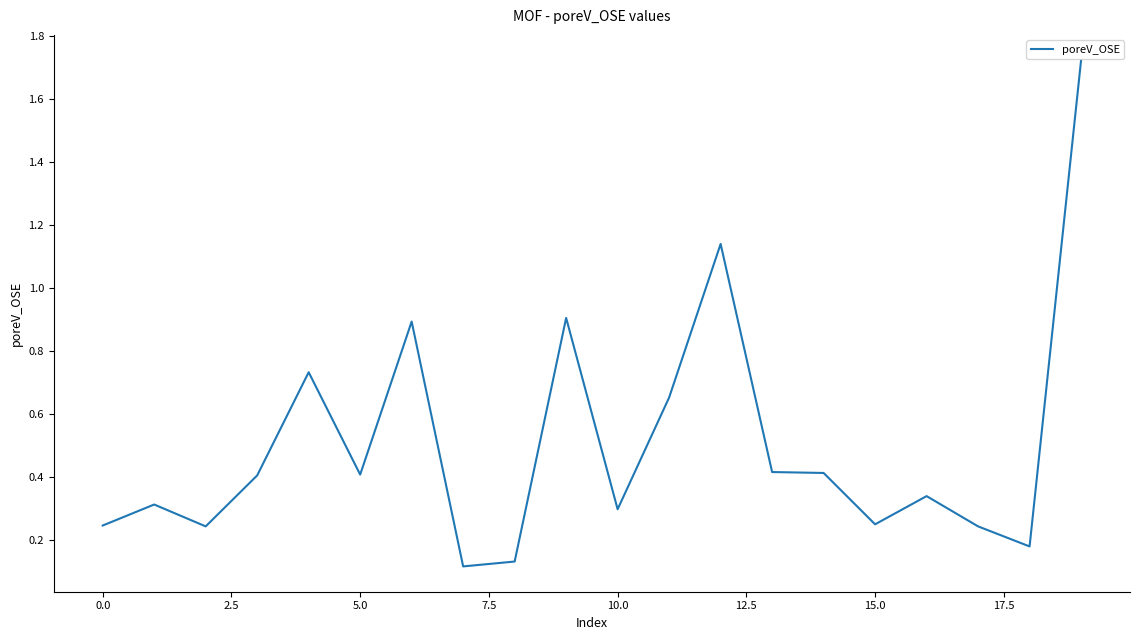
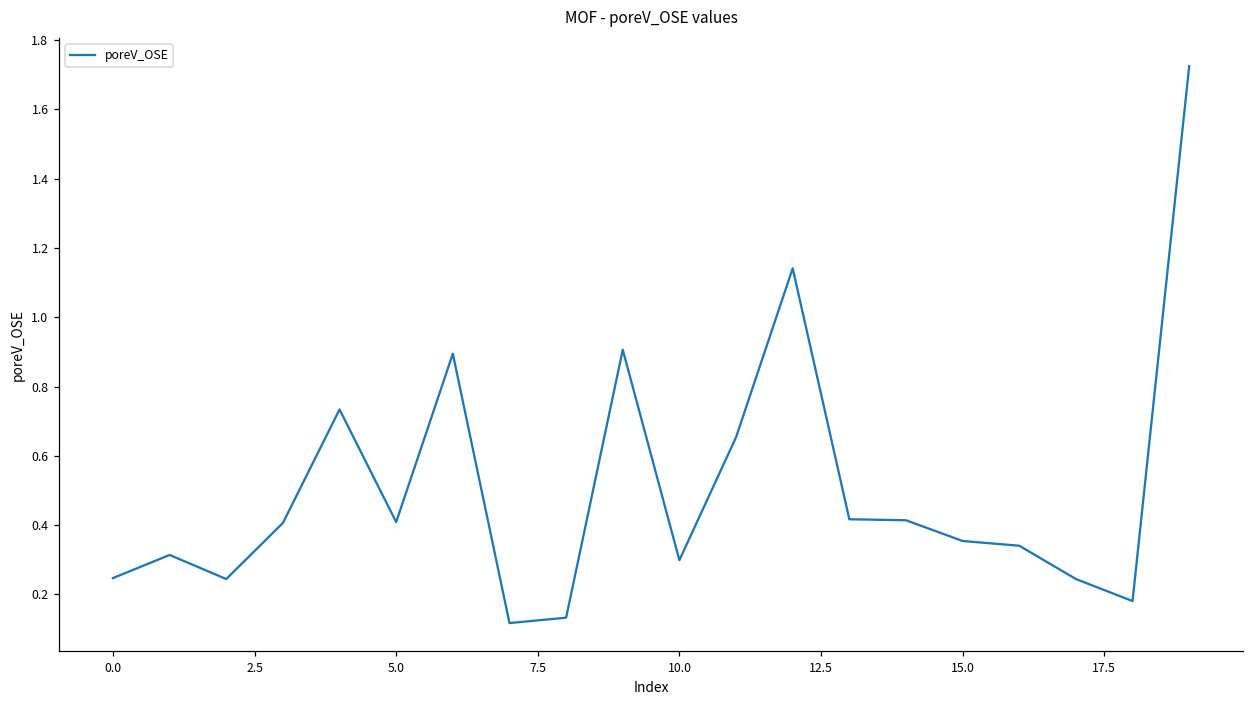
15.0: 0.25 -> 0.35
